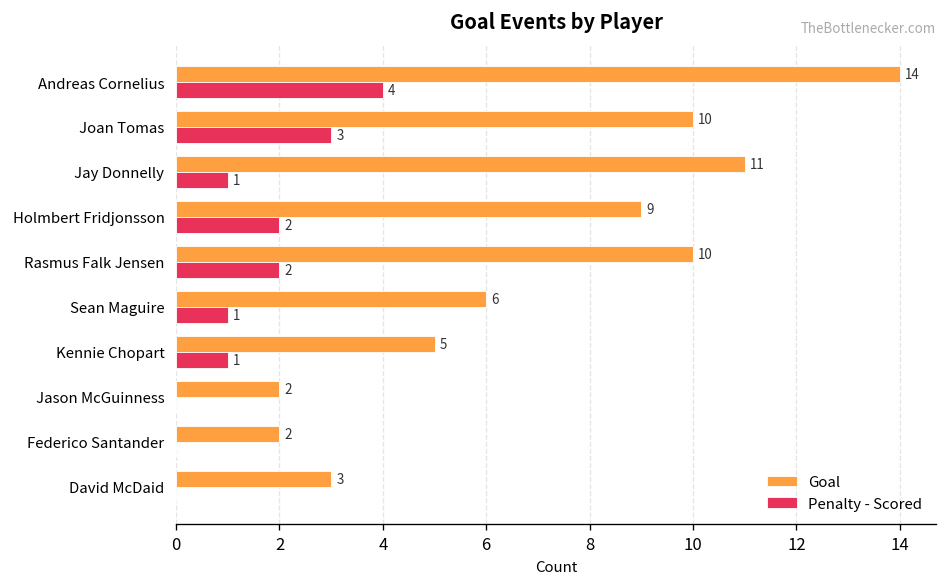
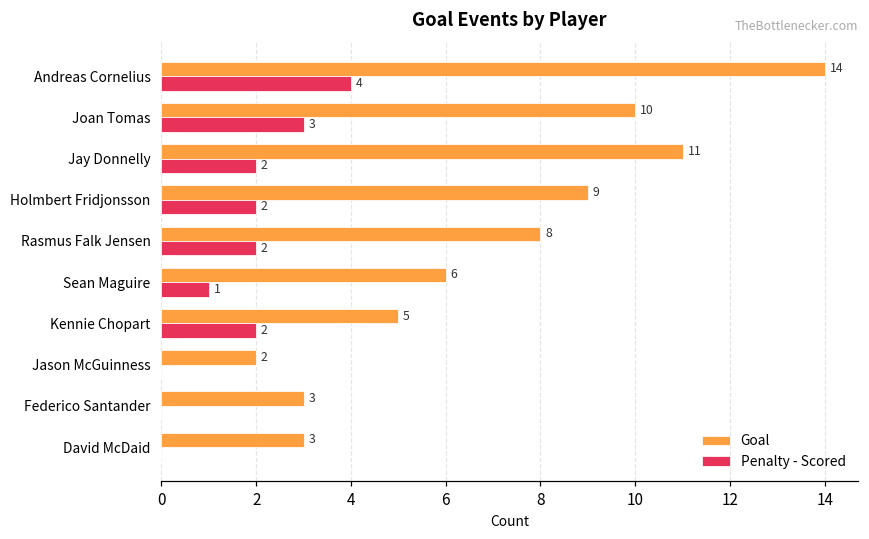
Penalty - Scored, Jay Donnelly: 1 -> 2
Goal, Rasmus Falk Jensen: 10 -> 8
Penalty - Scored, Kennie Chopart: 1 -> 2
Goal, Federico Santander: 2 -> 3
